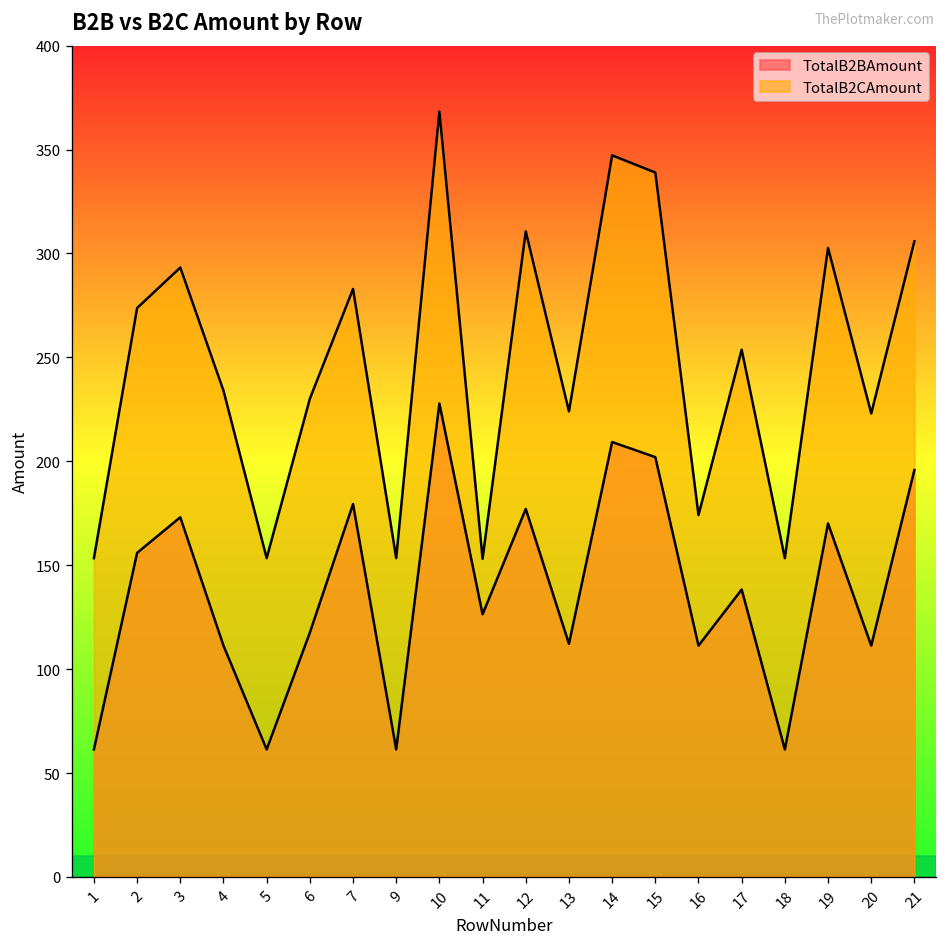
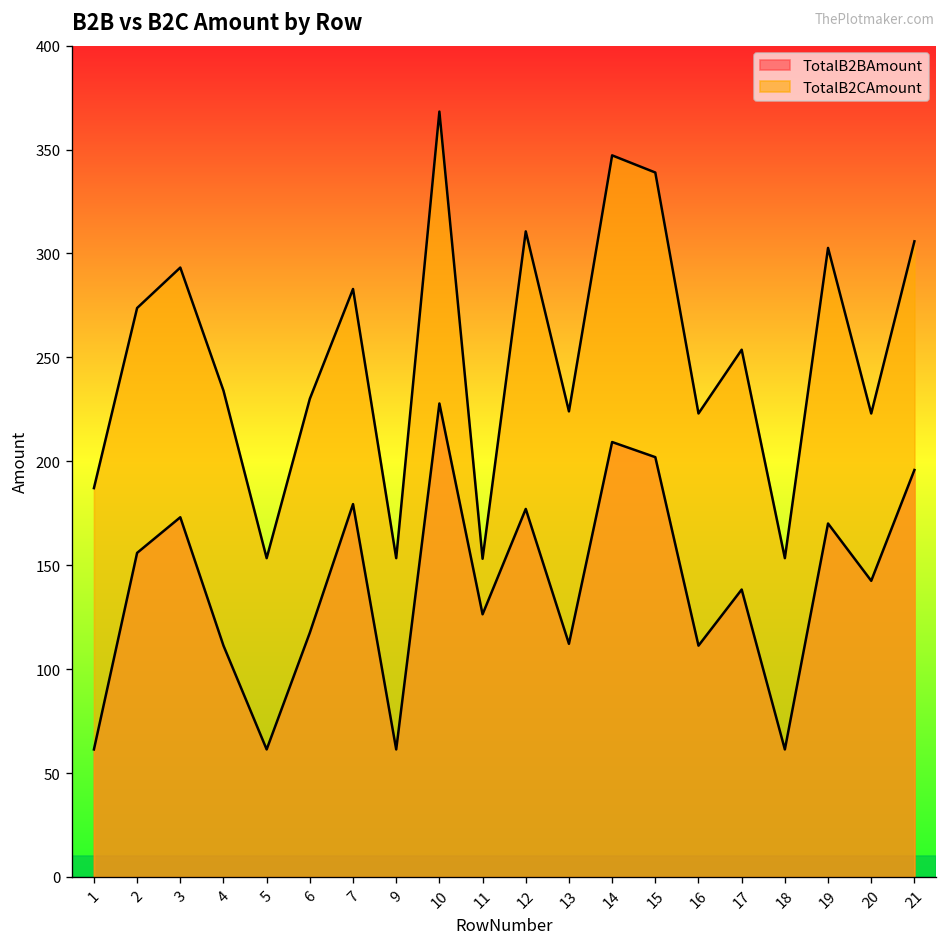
TotalB2CAmount, 1: 153 -> 187
TotalB2CAmount, 16: 174 -> 223
TotalB2BAmount, 20: 111 -> 143
